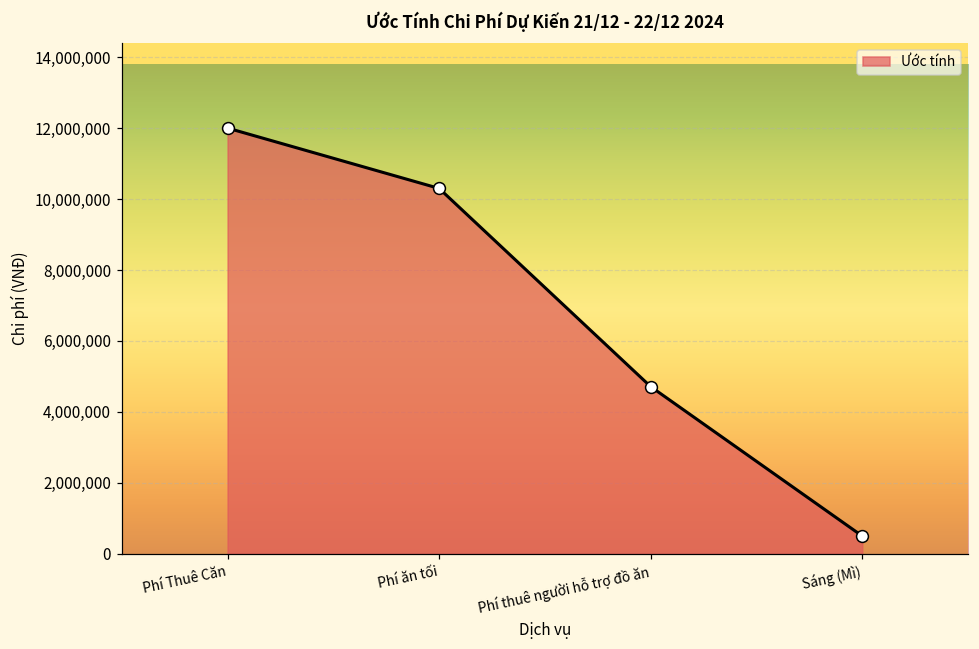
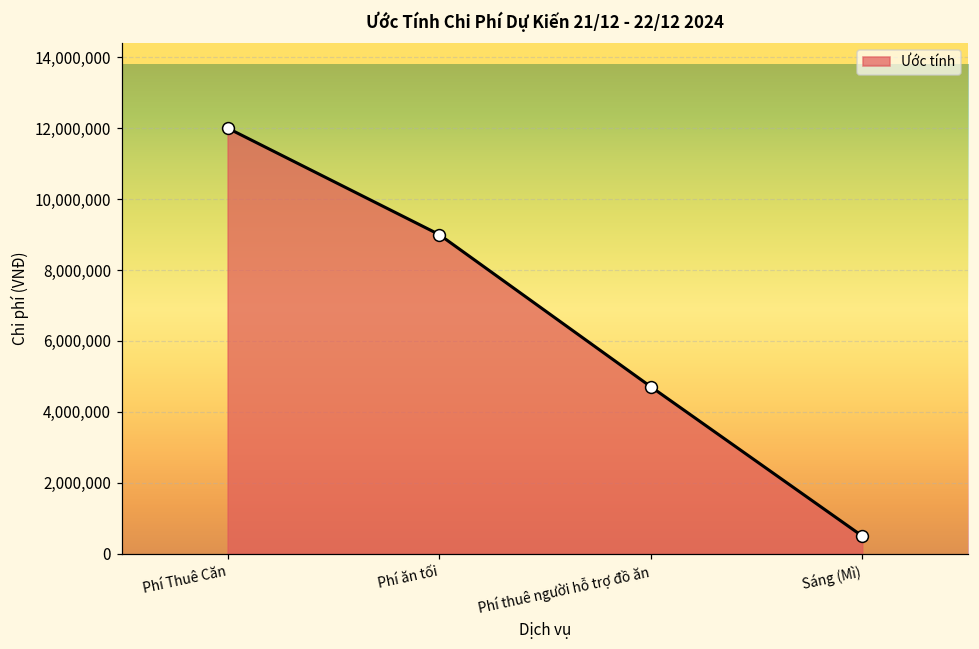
Phí ăn tối: 10,300,000 -> 9,000,000
